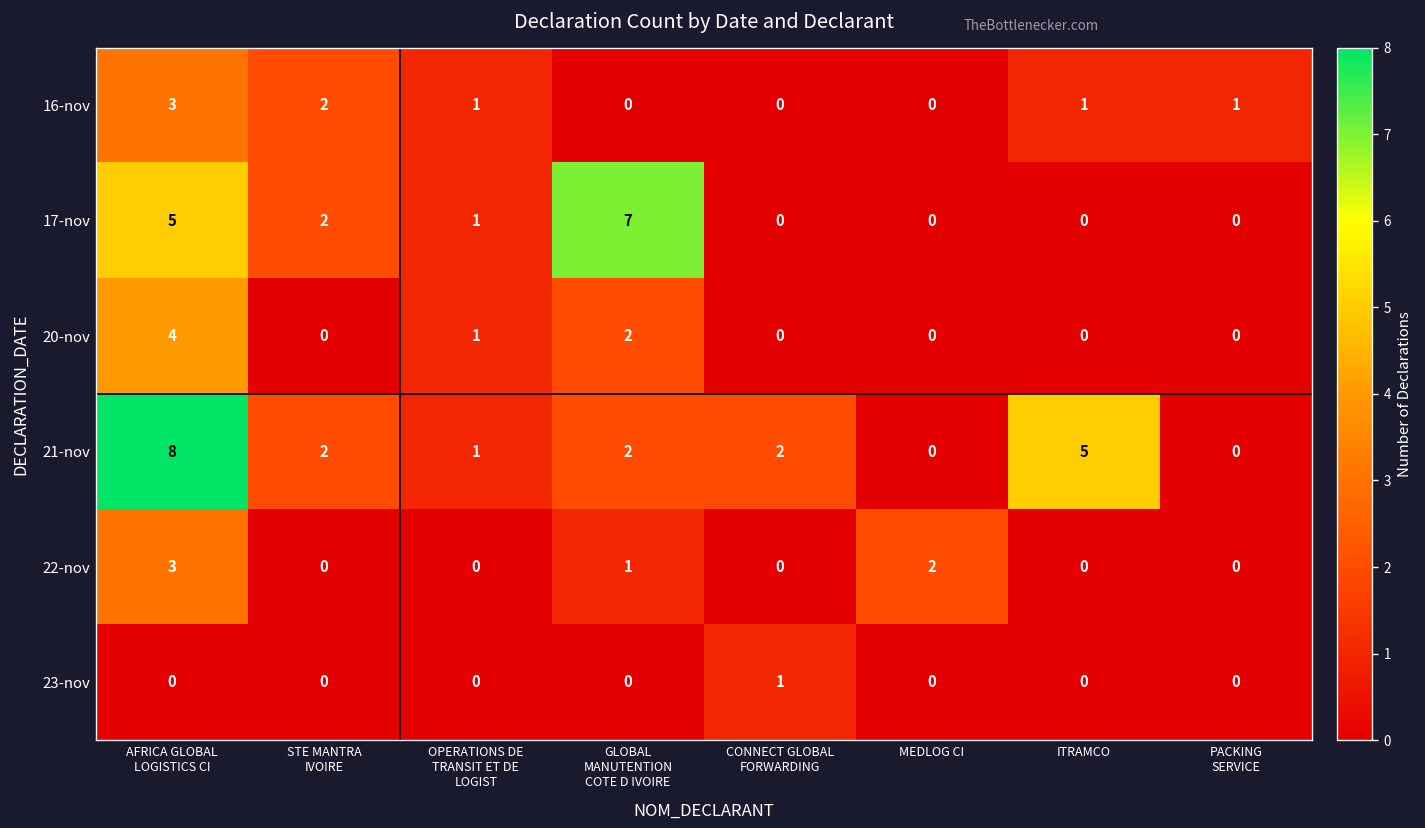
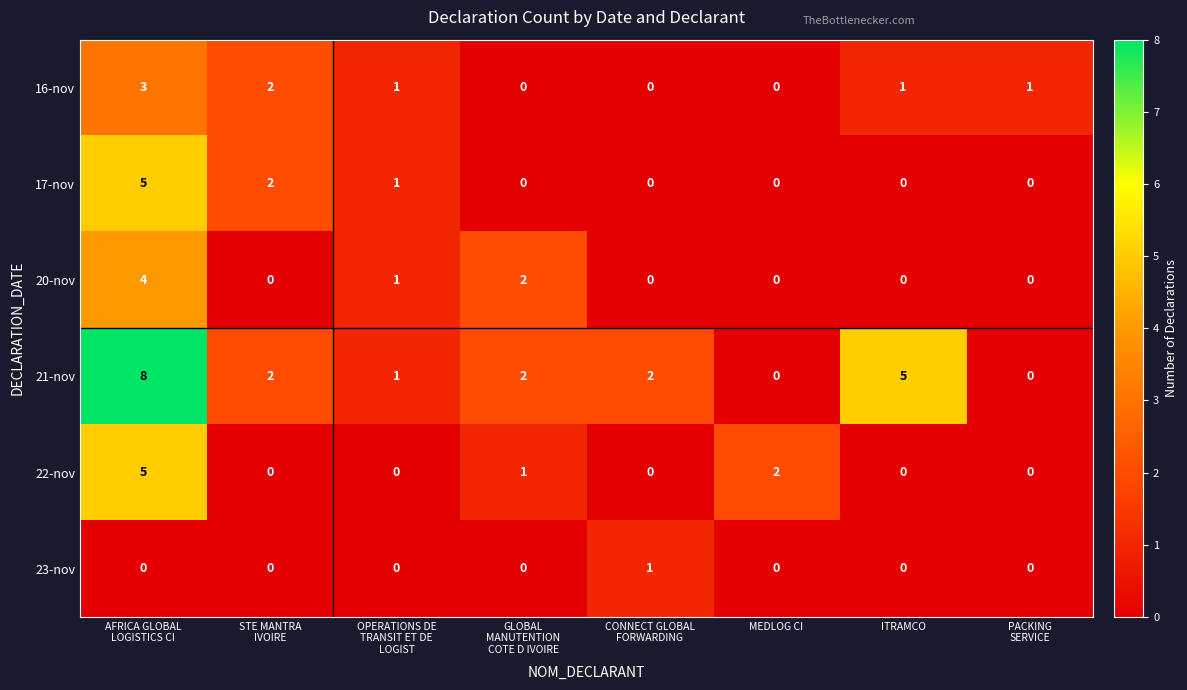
17-nov, GLOBAL MANUTENTION COTE D IVOIRE: 7 -> 0
22-nov, AFRICA GLOBAL LOGISTICS CI: 3 -> 5
